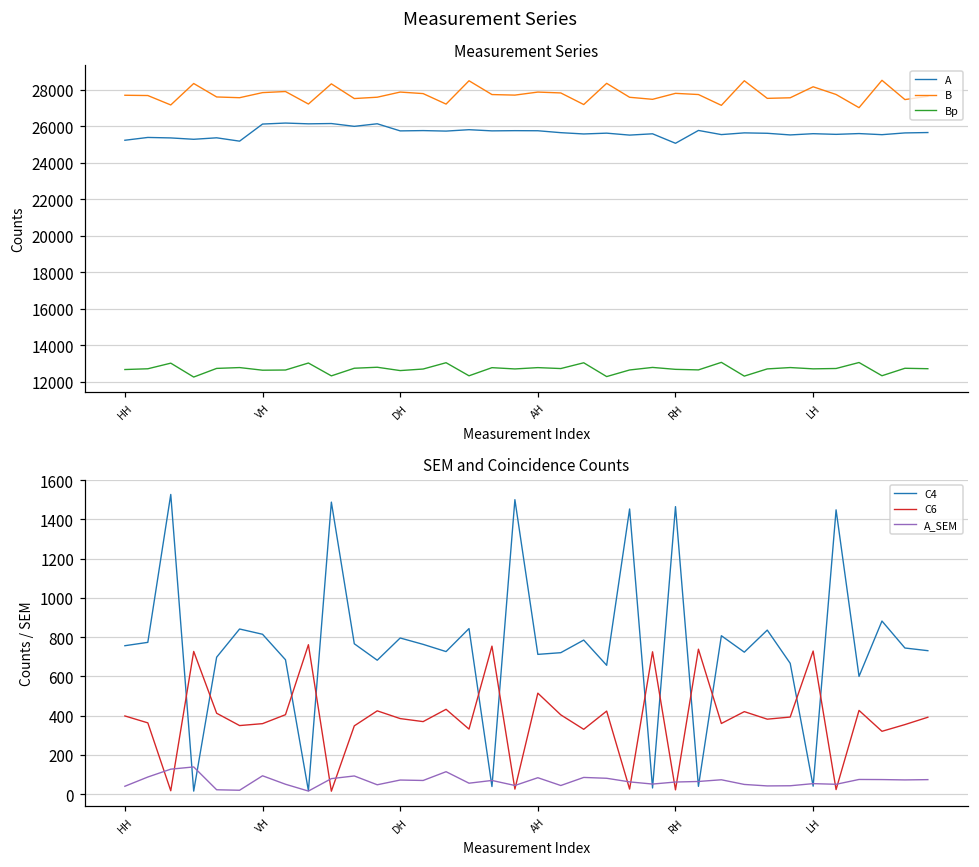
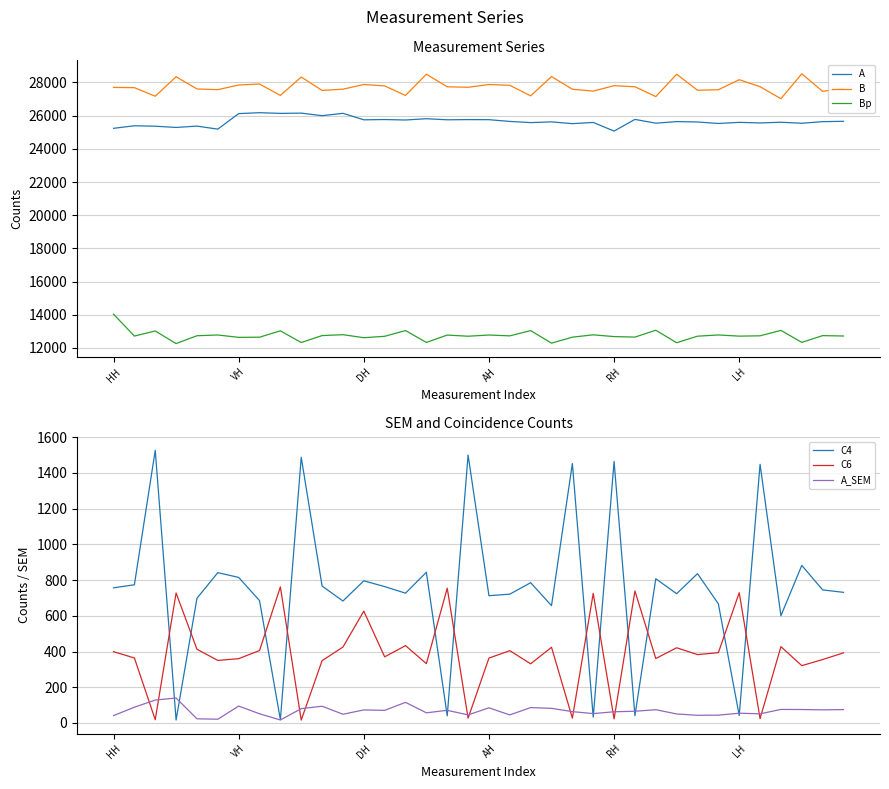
Measurement Series, Bp, HH: 12700 -> 14000
SEM and Coincidence Counts, C6, DH: 390 -> 630
SEM and Coincidence Counts, C6, AH: 520 -> 360
